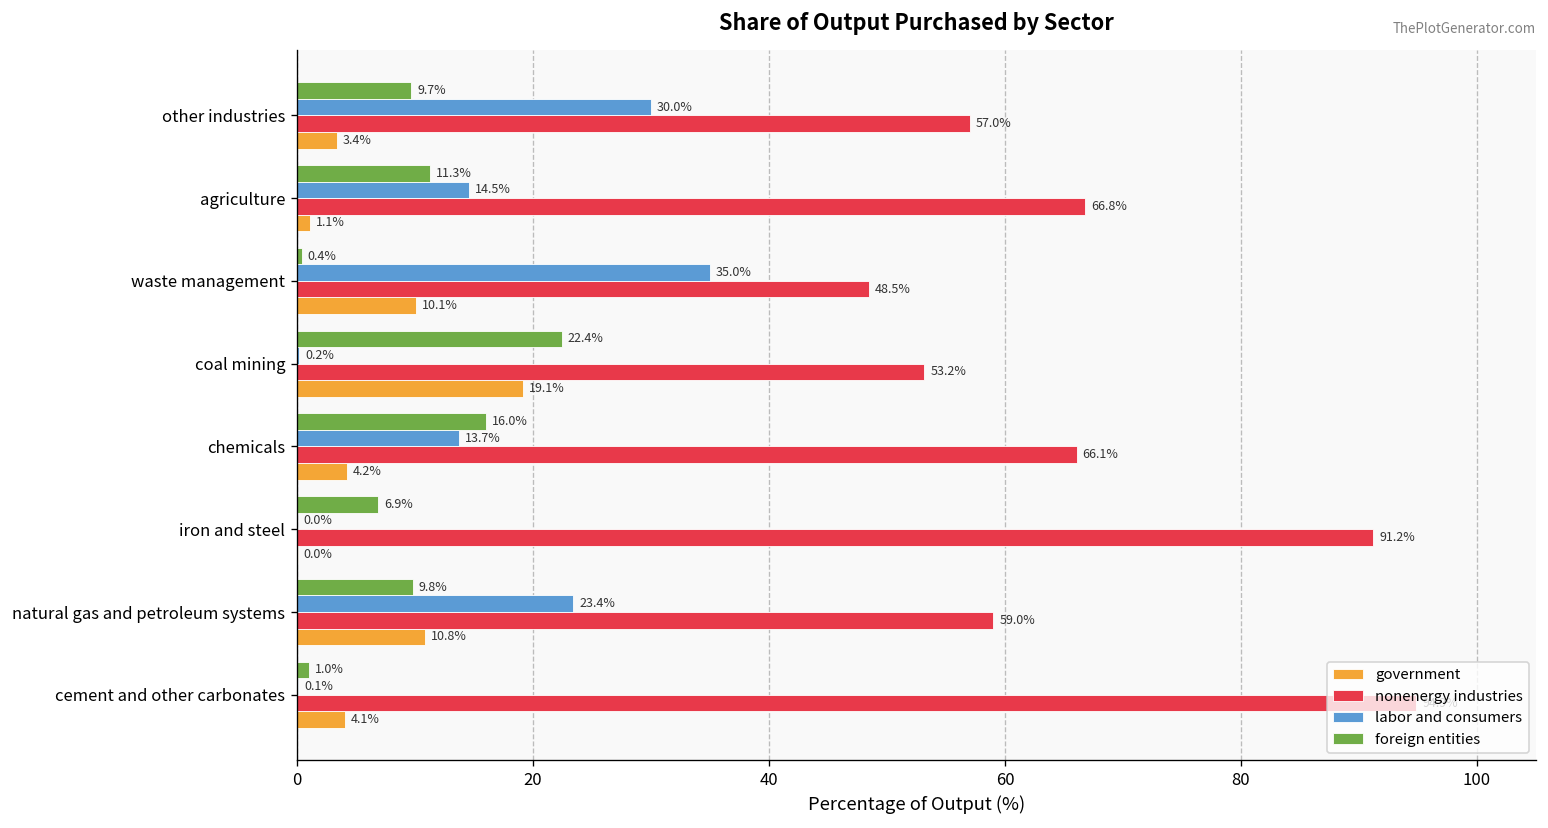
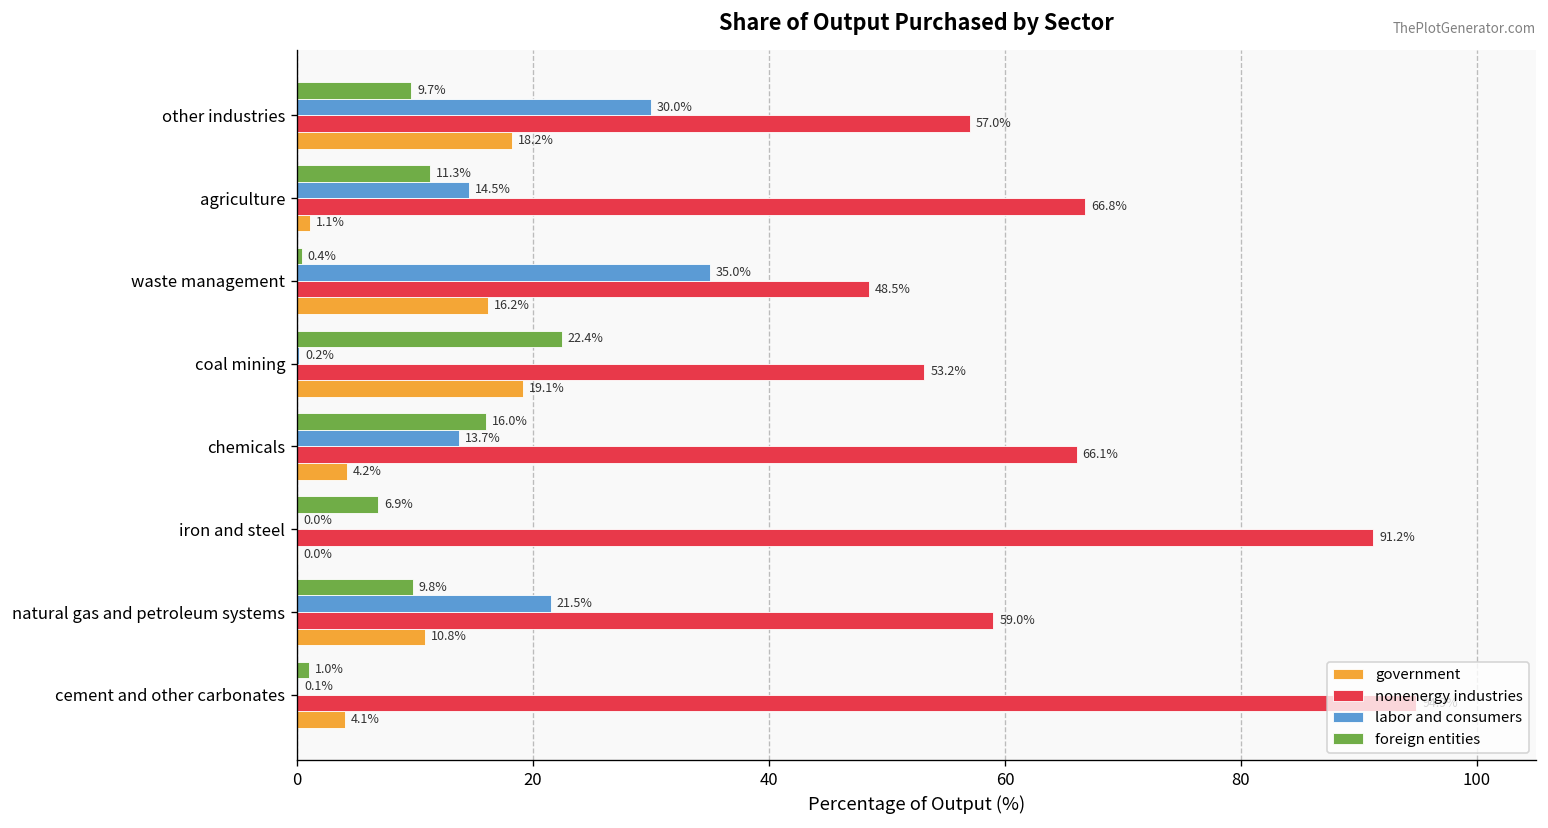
government, other industries: 3.4% -> 18.2%
government, waste management: 10.1% -> 16.2%
labor and consumers, natural gas and petroleum systems: 23.4% -> 21.5%
